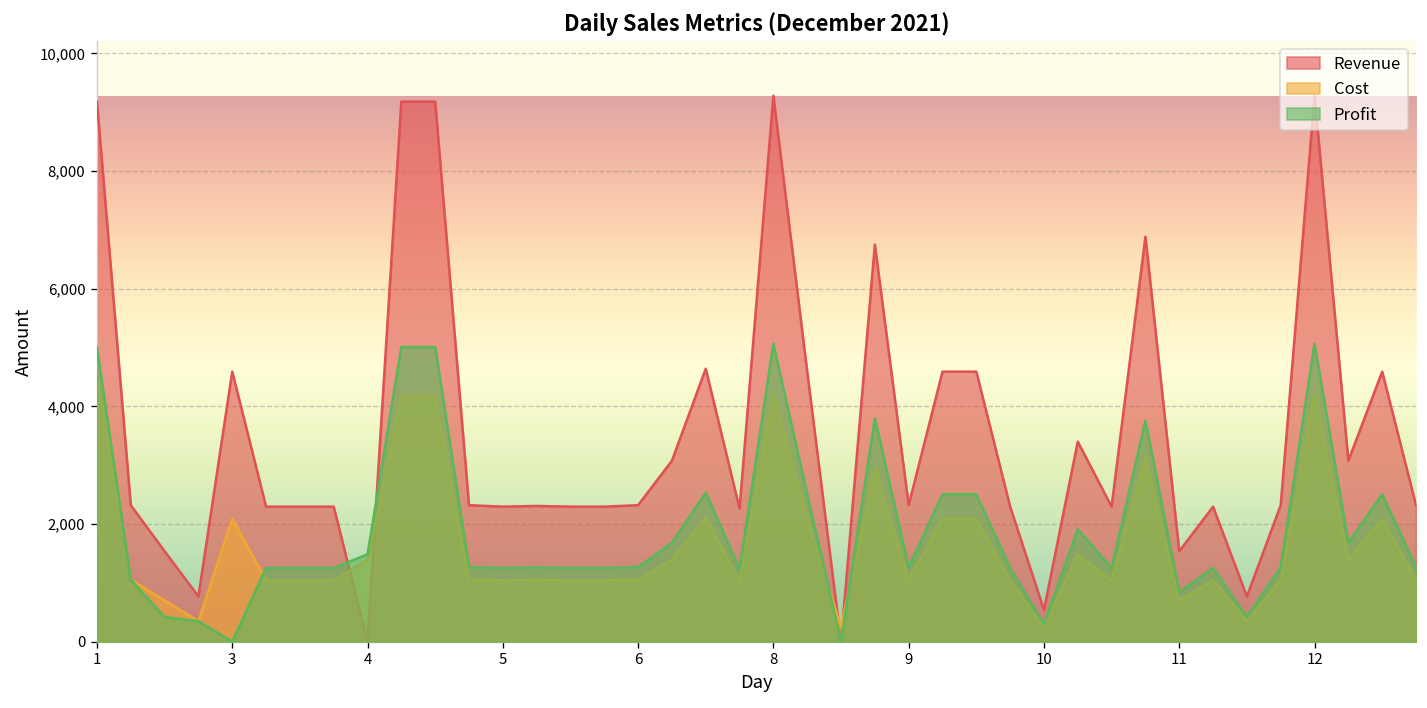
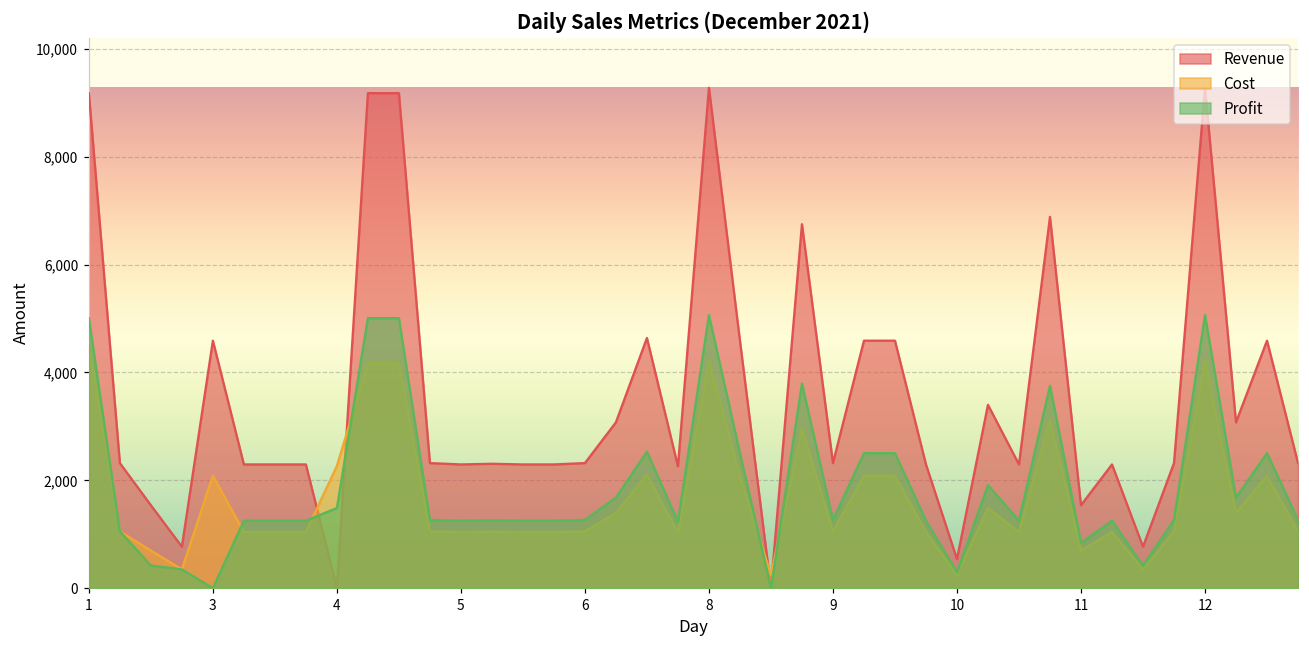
Cost, 4: 1,400 -> 2,300
